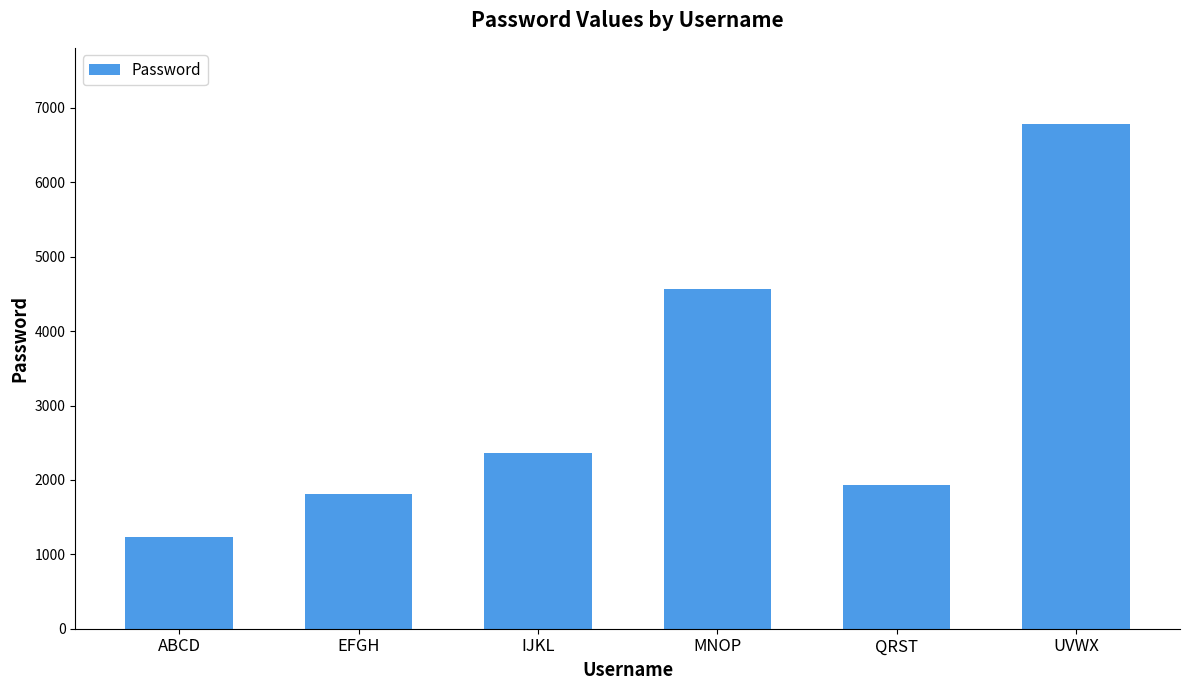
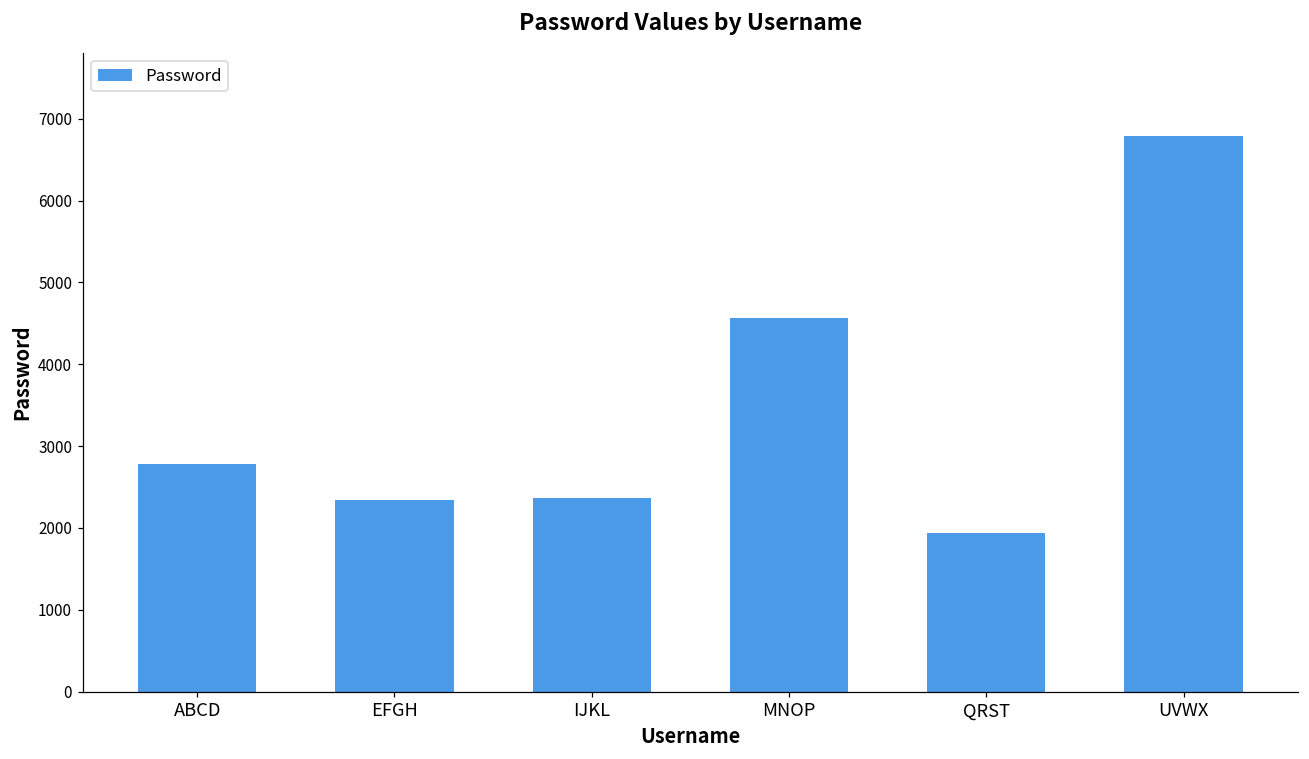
ABCD: 1200 -> 2800
EFGH: 1800 -> 2300
